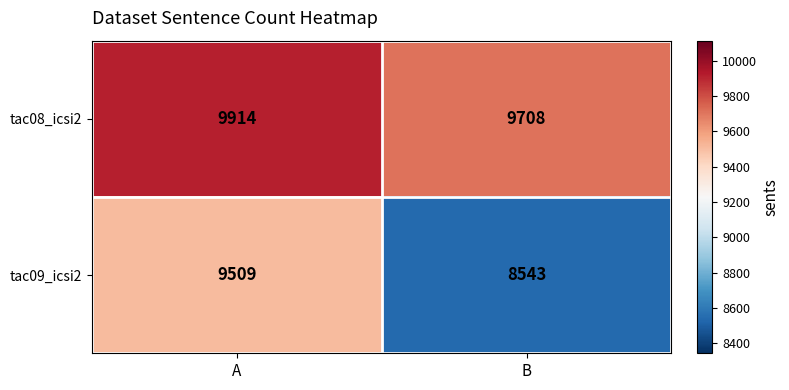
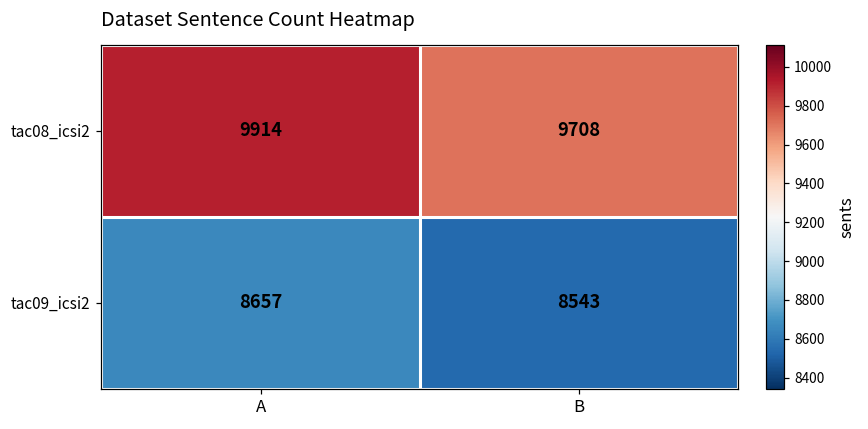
tac09_icsi2, A: 9509 -> 8657
